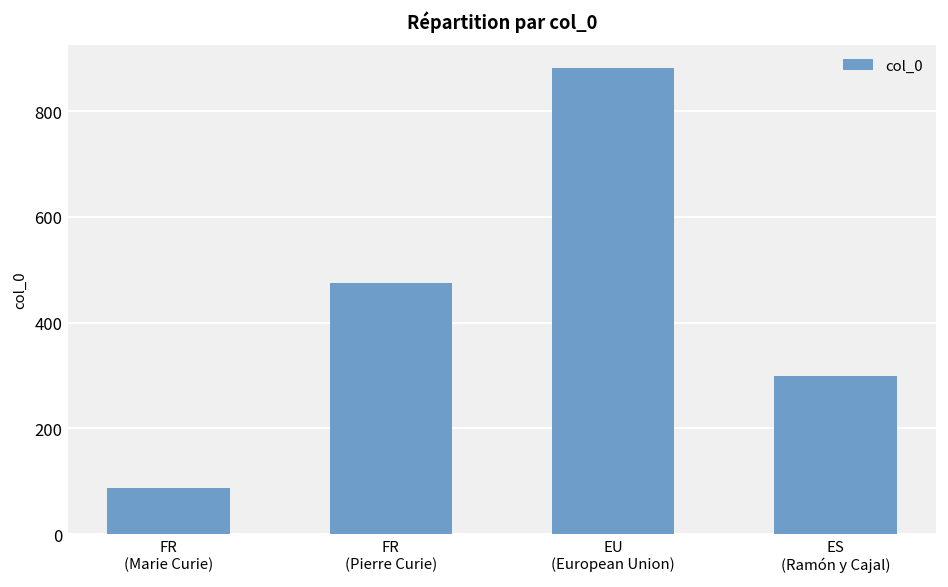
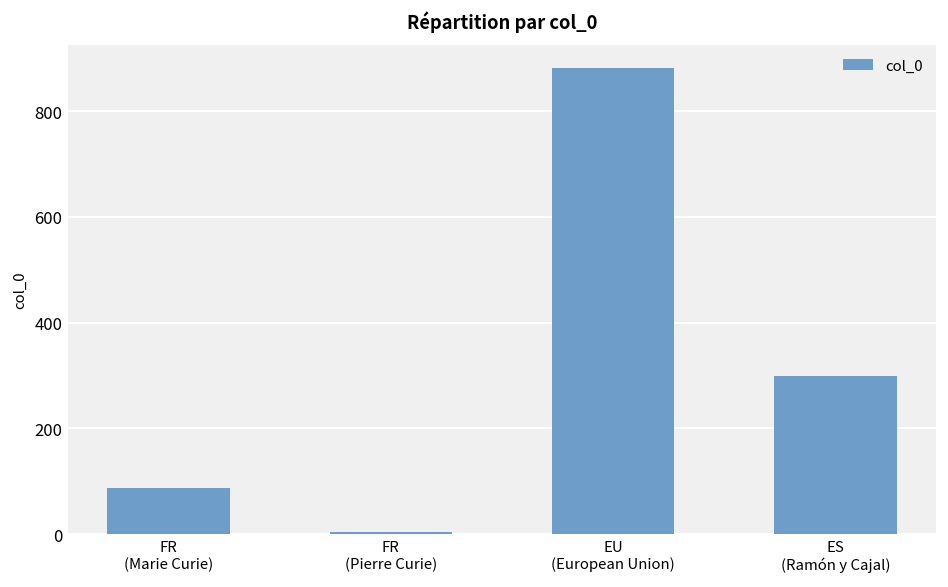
FR (Pierre Curie): 480 -> 10
